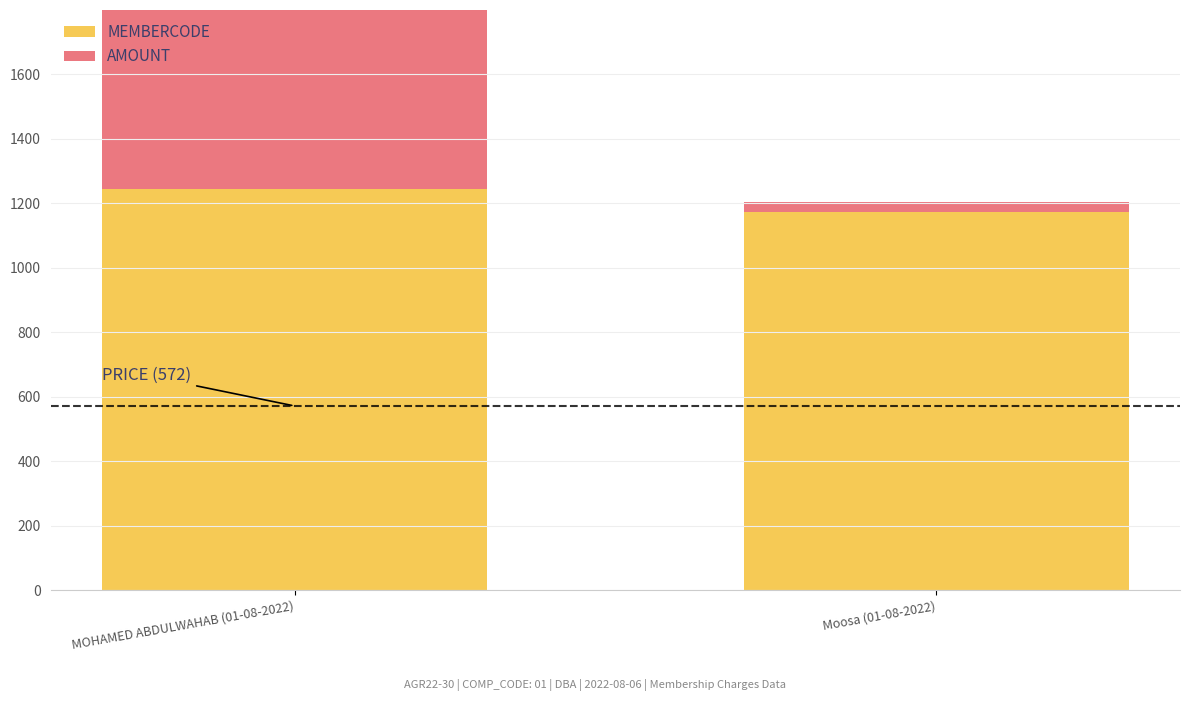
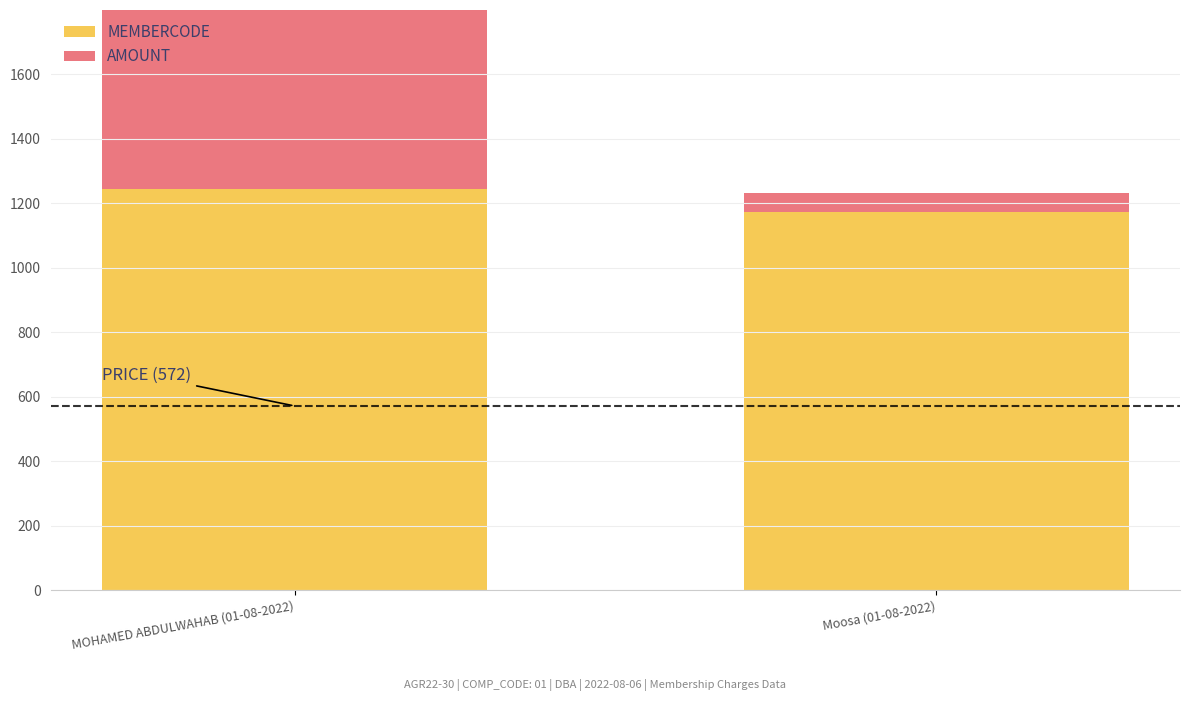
AMOUNT, Moosa (01-08-2022): 30 -> 60
